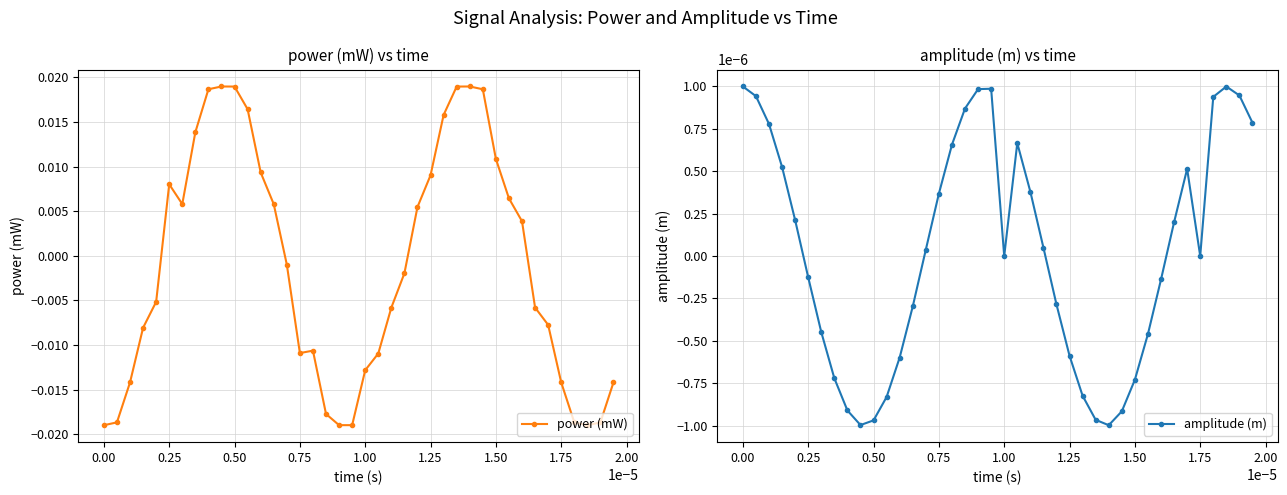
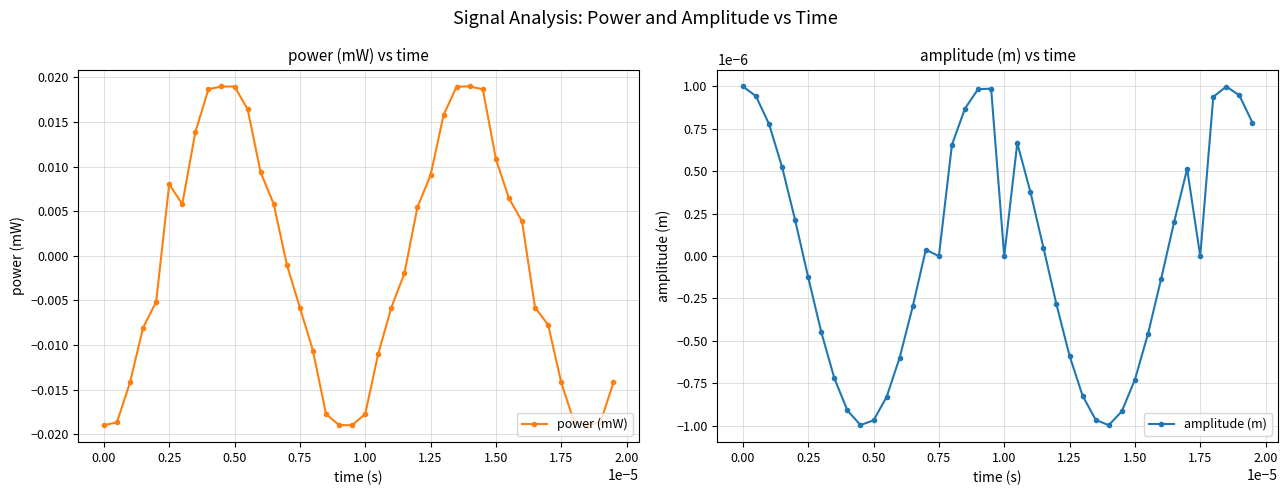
power (mW) vs time, 0.75: -0.011 -> -0.006
power (mW) vs time, 1.00: -0.013 -> -0.018
amplitude (m) vs time, 0.75: 0.0000004 -> 0.0000000
